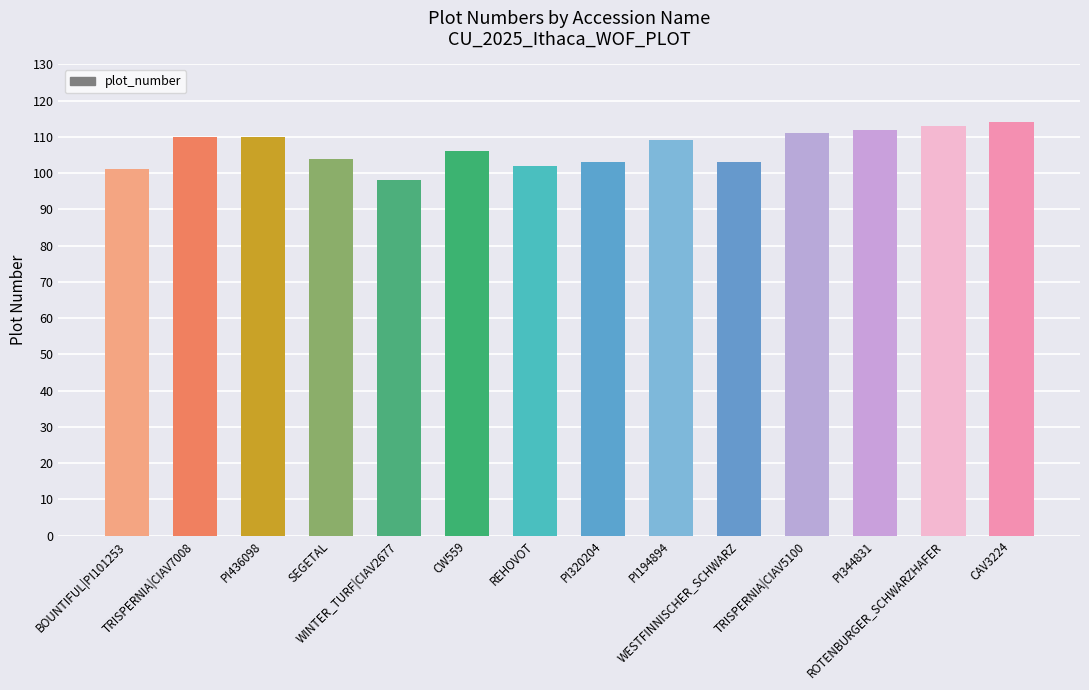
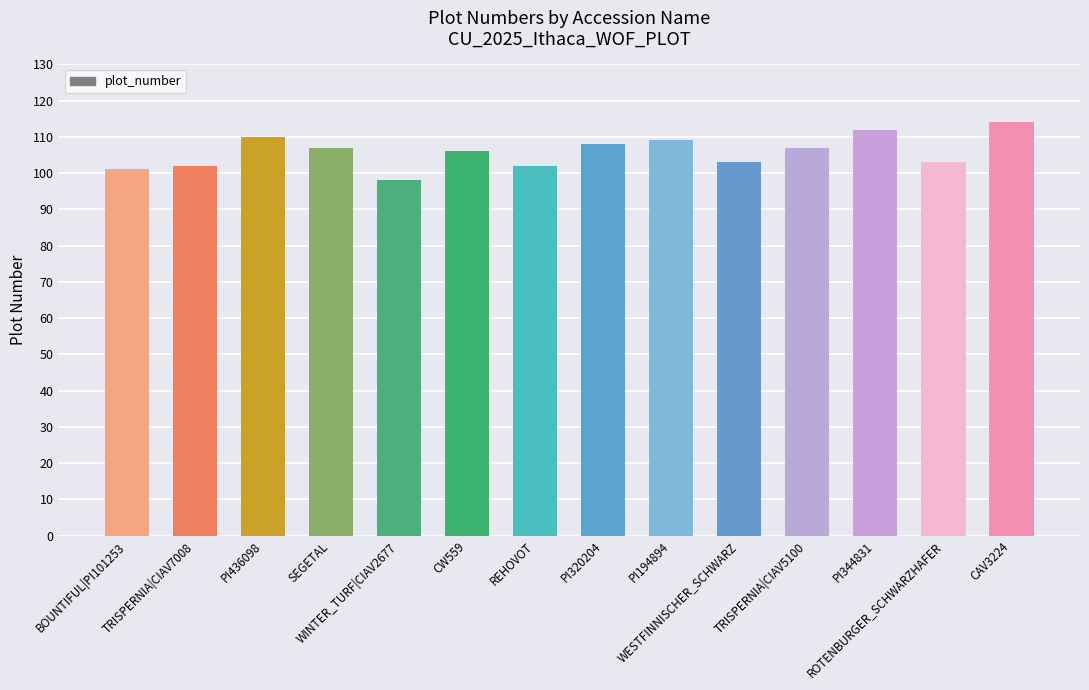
TRISPERNIA|CIAV7008: 110 -> 102
SEGETAL: 104 -> 107
PI320204: 103 -> 108
TRISPERNIA|CIAV5100: 111 -> 107
ROTENBURGER_SCHWARZHAFER: 113 -> 103
